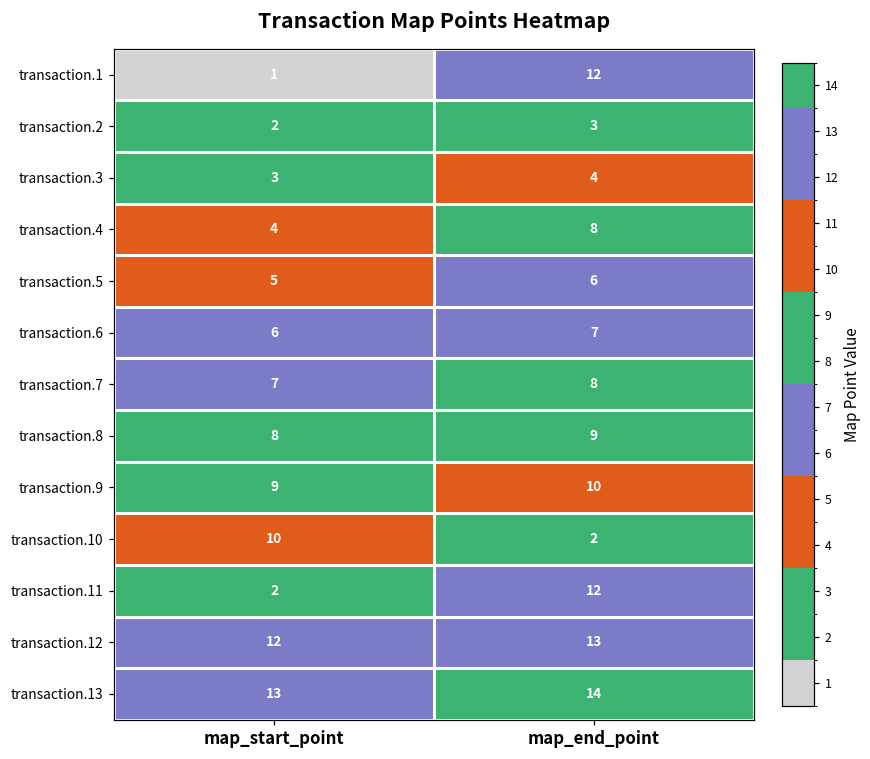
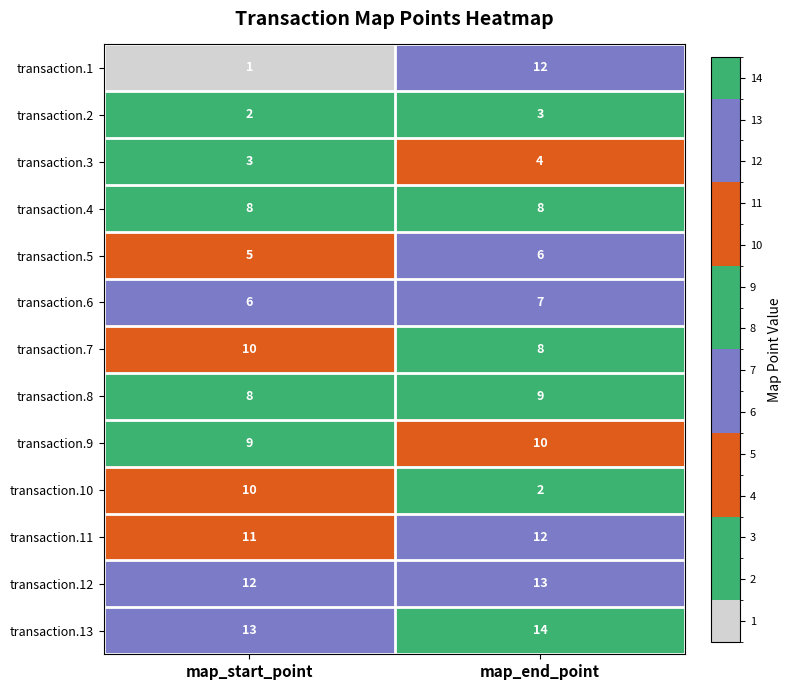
transaction.4, map_start_point: 4 -> 8
transaction.7, map_start_point: 7 -> 10
transaction.11, map_start_point: 2 -> 11
